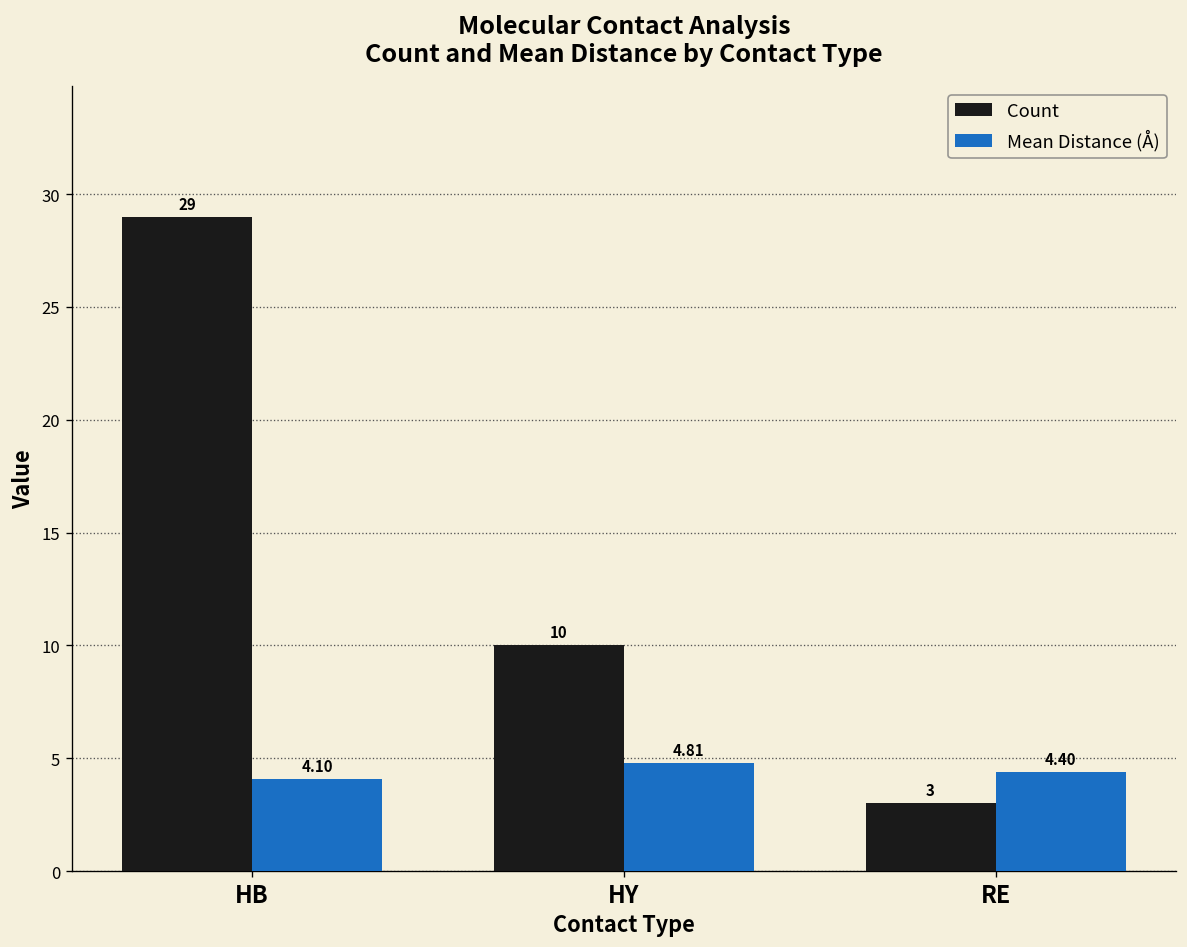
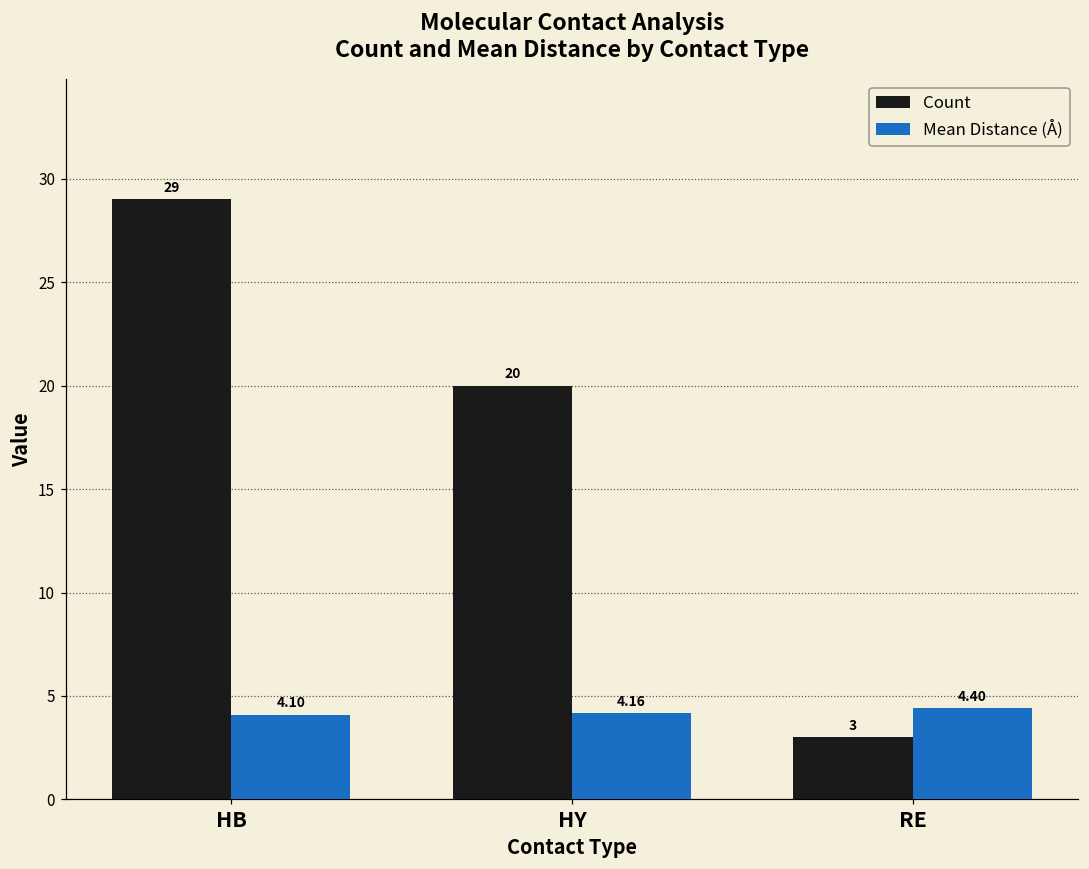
Count, HY: 10 -> 20
Mean Distance (Å), HY: 4.81 -> 4.16
